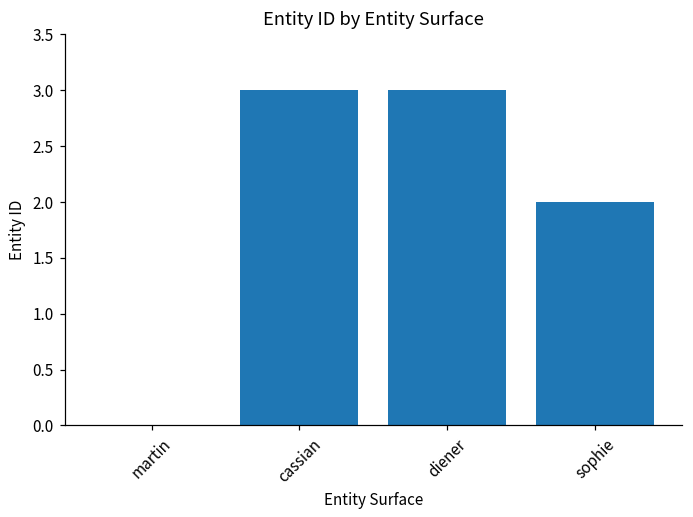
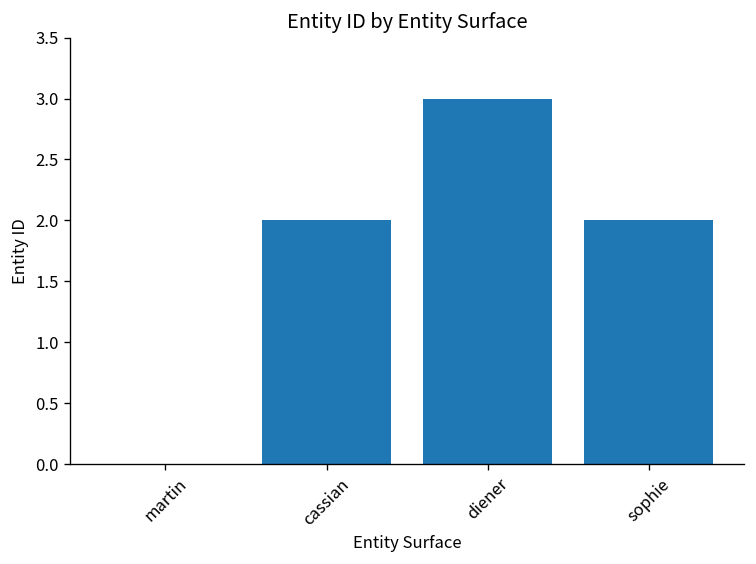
cassian: 3 -> 2
